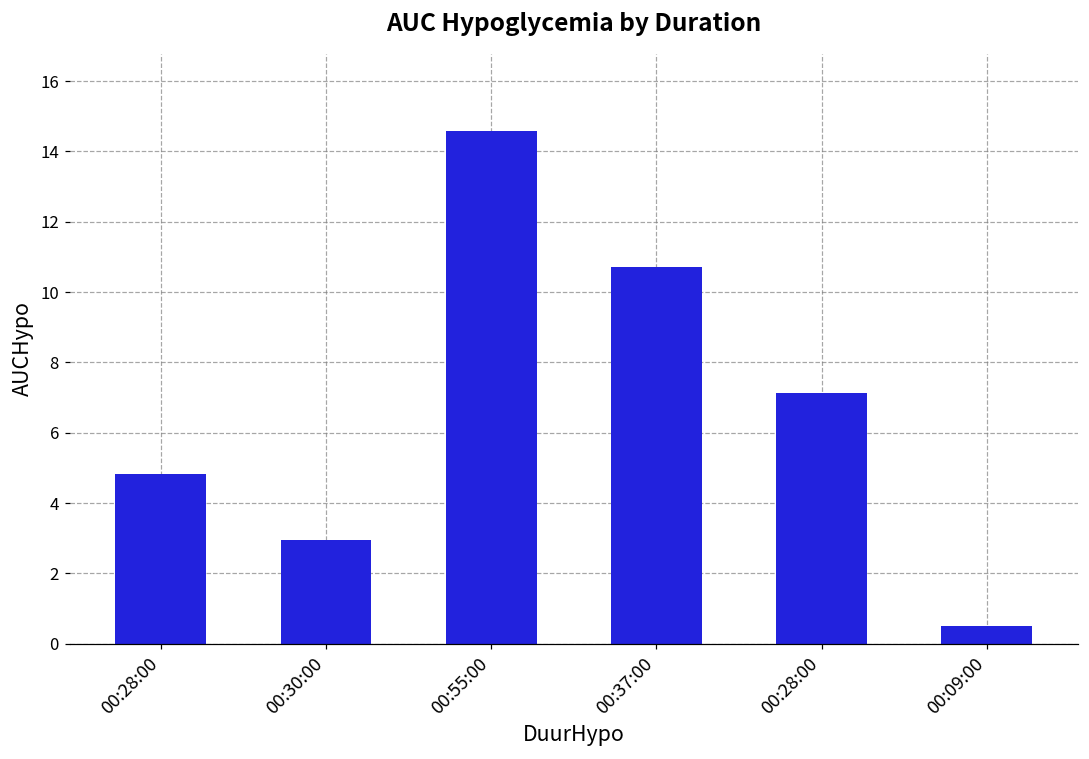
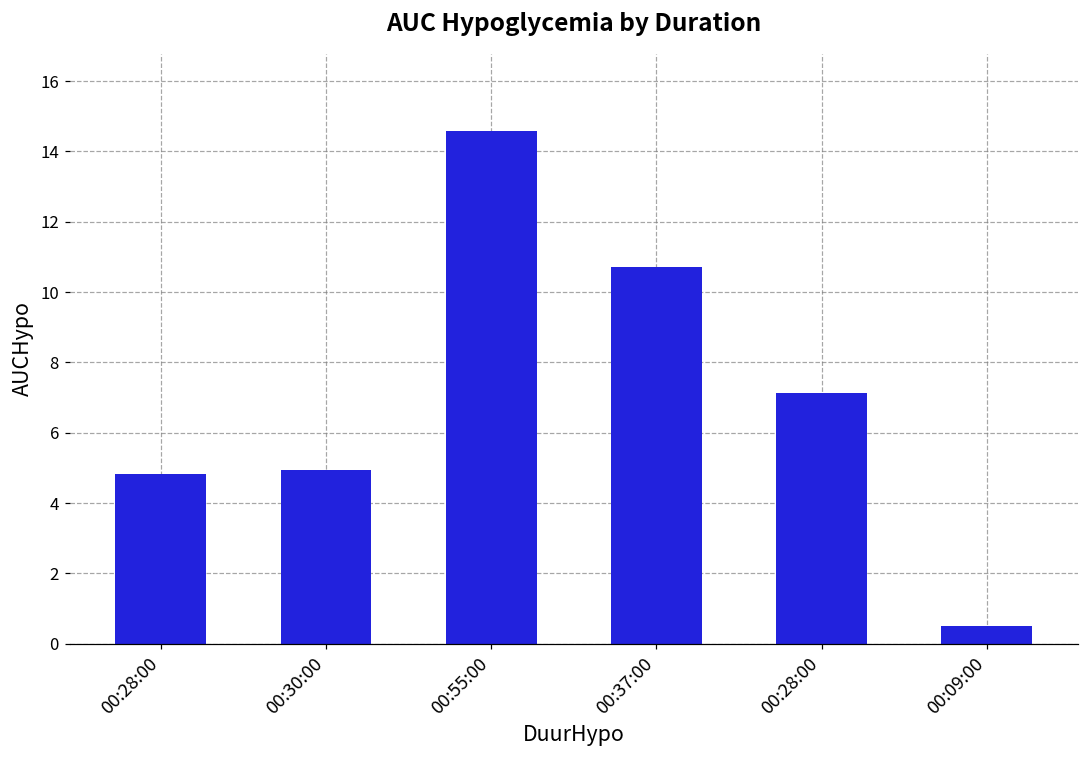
00:30:00: 2.9 -> 4.9
